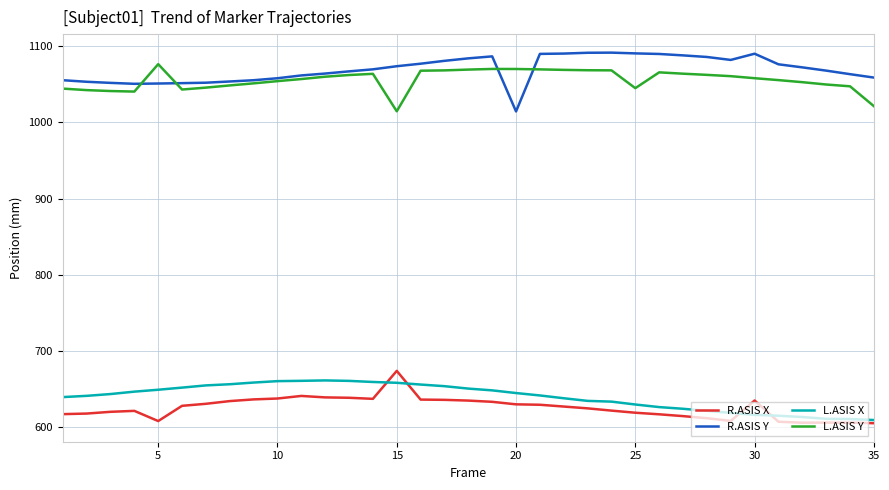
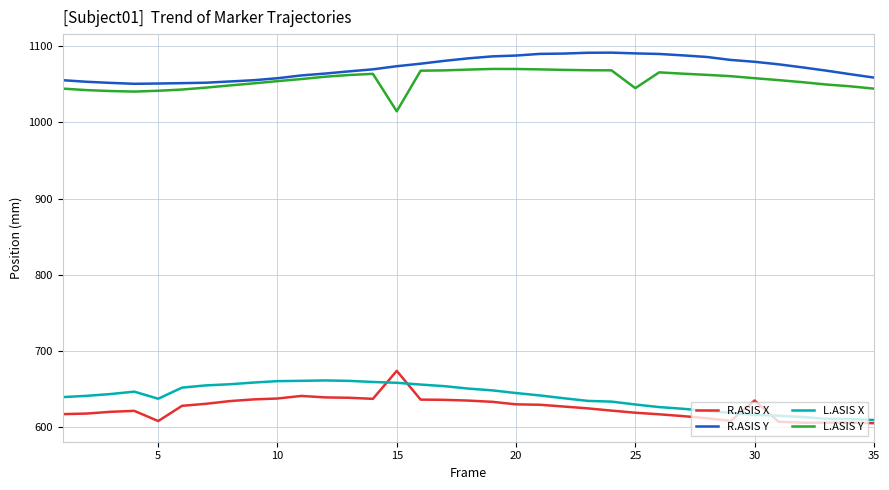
L.ASIS X, 5: 650 -> 640
L.ASIS Y, 5: 1080 -> 1040
R.ASIS Y, 20: 1010 -> 1090
R.ASIS Y, 30: 1090 -> 1080
L.ASIS Y, 35: 1020 -> 1040
